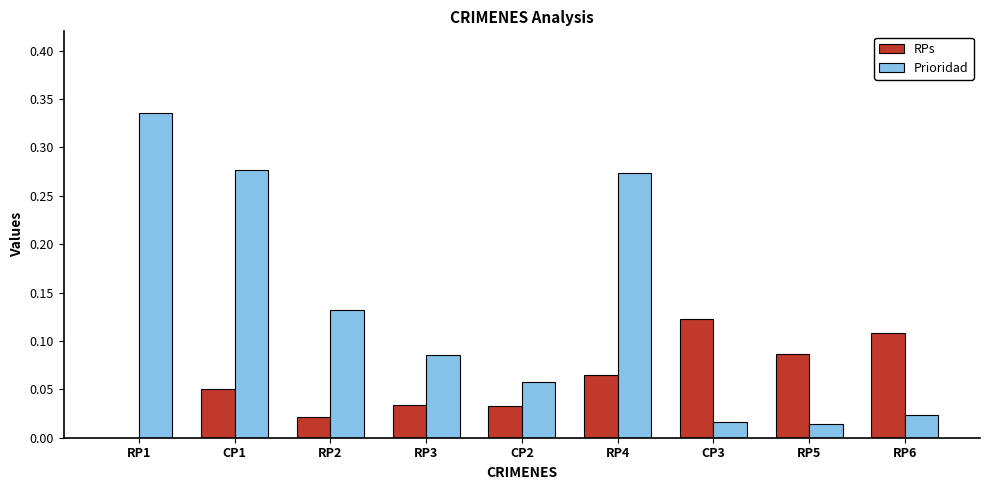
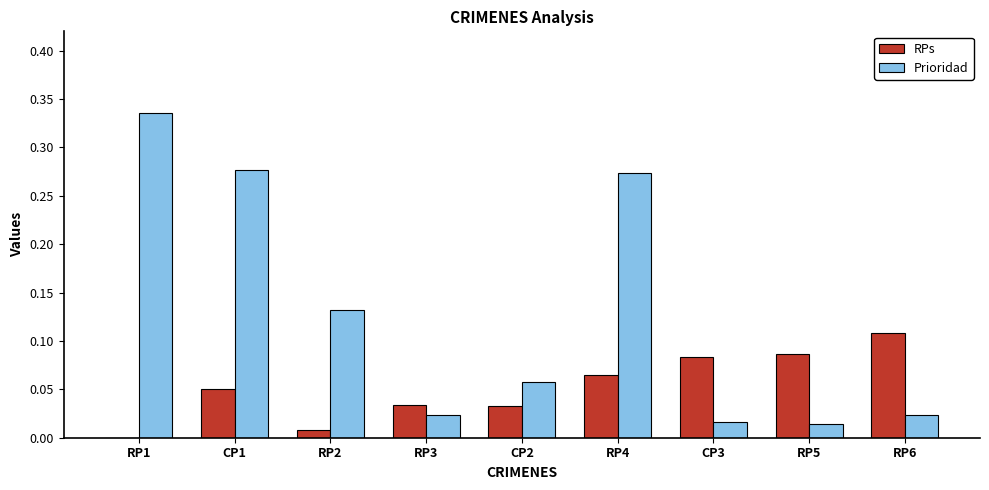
RPs, RP2: 0.02 -> 0.01
Prioridad, RP3: 0.09 -> 0.02
RPs, CP3: 0.12 -> 0.08
